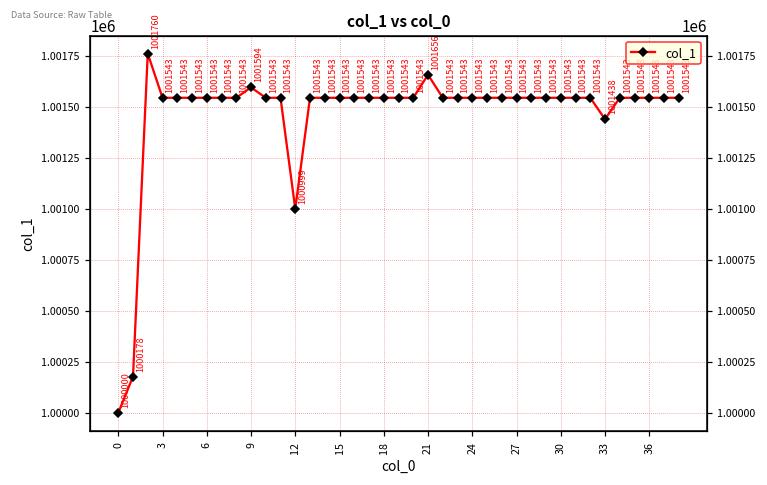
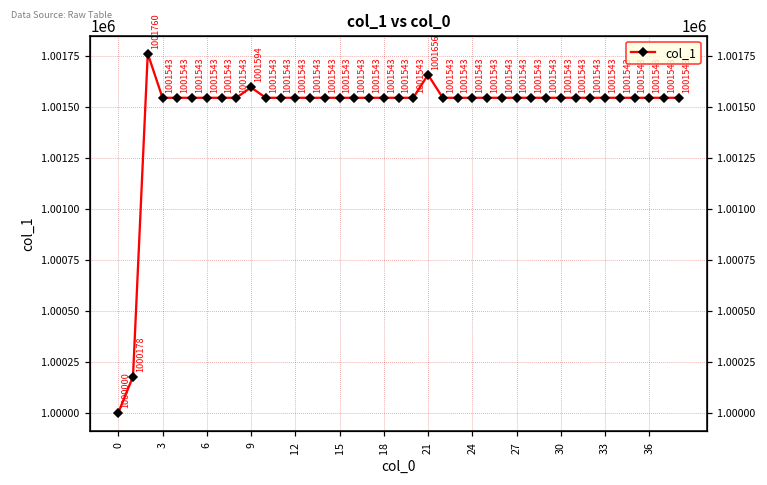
12: 1000999 -> 1001543
33: 1001438 -> 1001543
